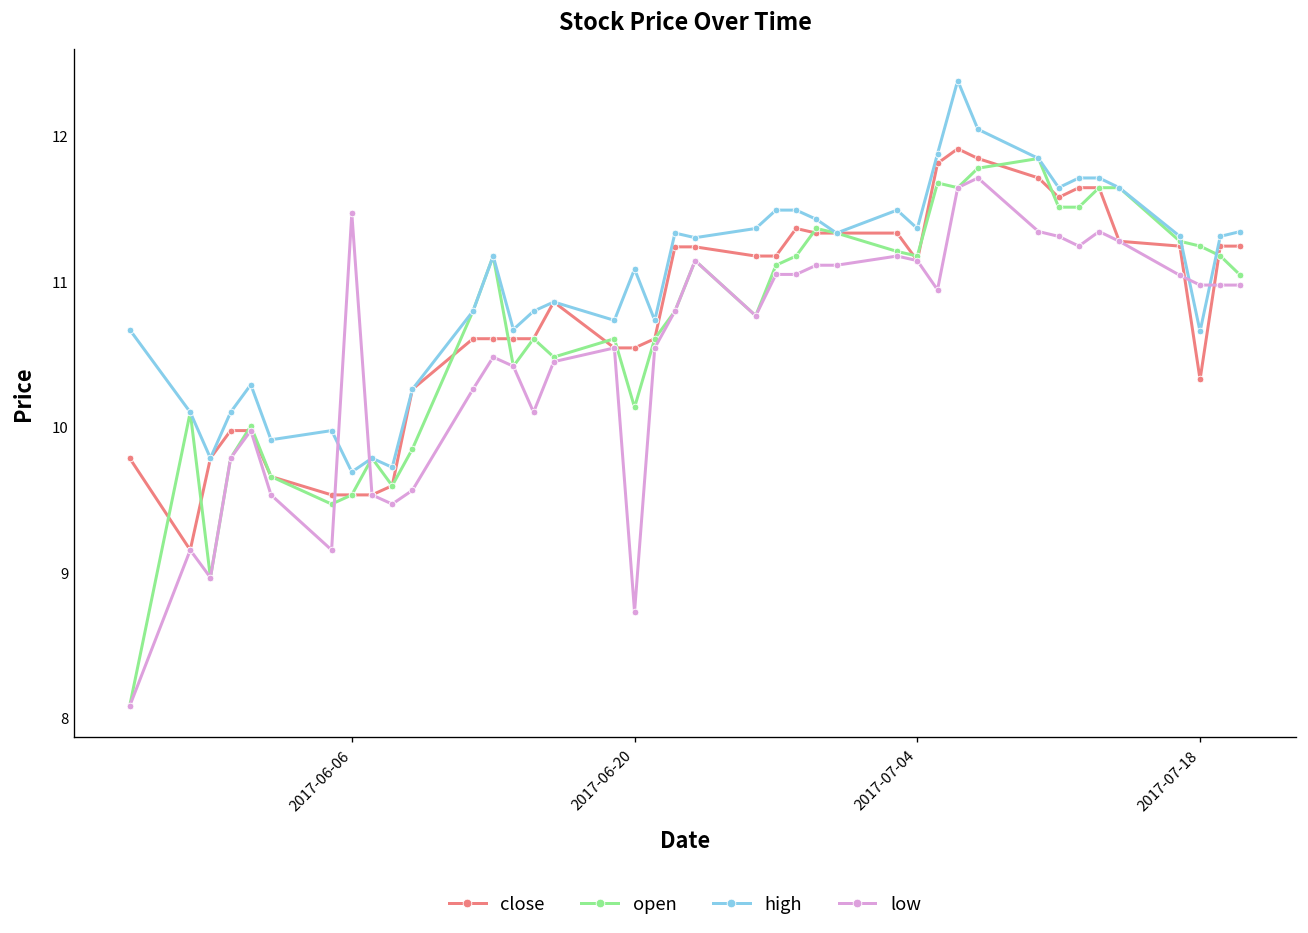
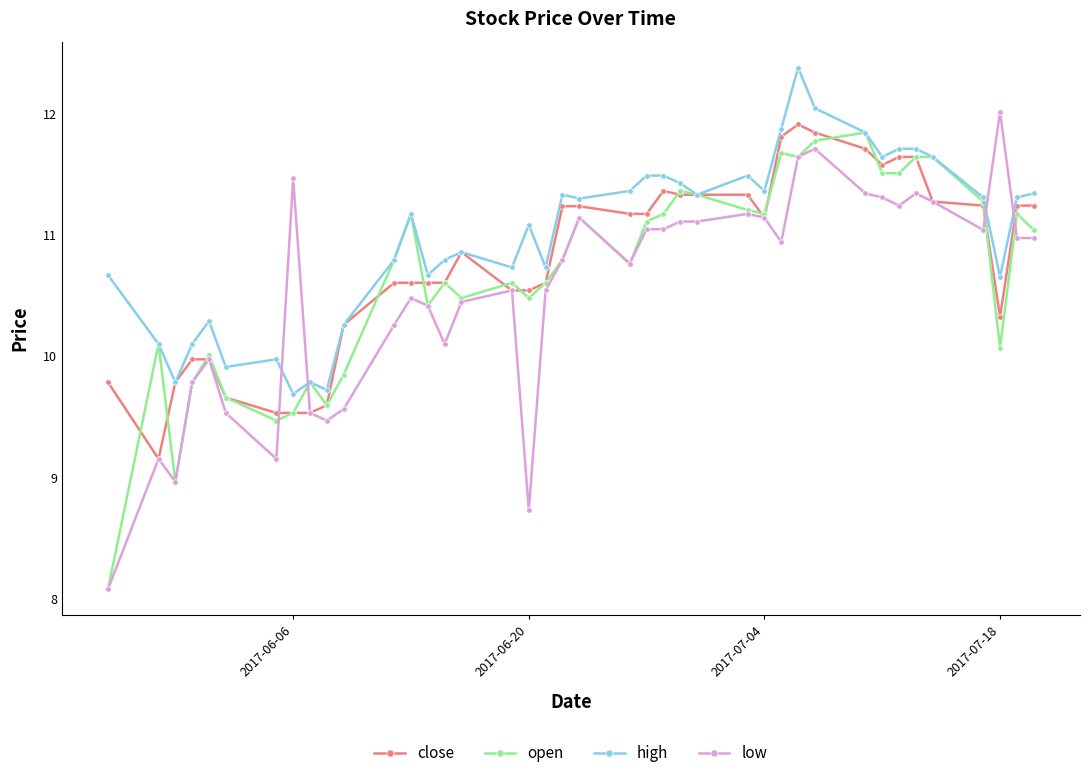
open, 2017-06-20: 10.14 -> 10.48
open, 2017-07-18: 11.24 -> 10.07
low, 2017-07-18: 10.98 -> 12.02
